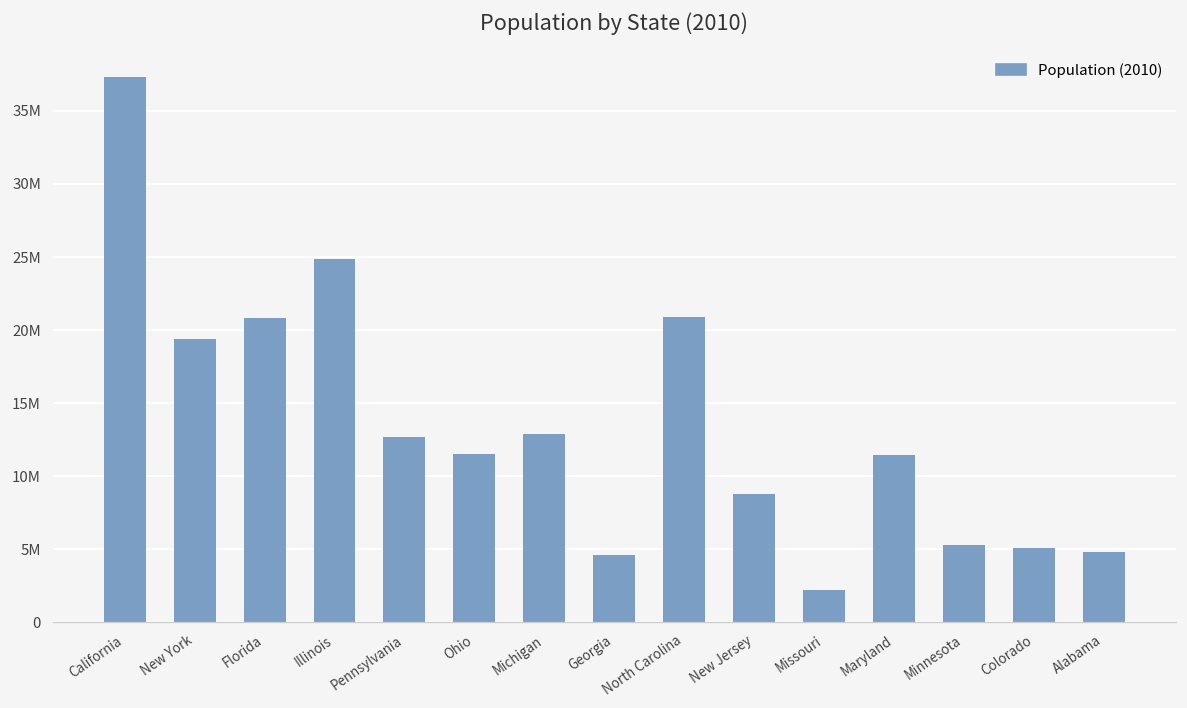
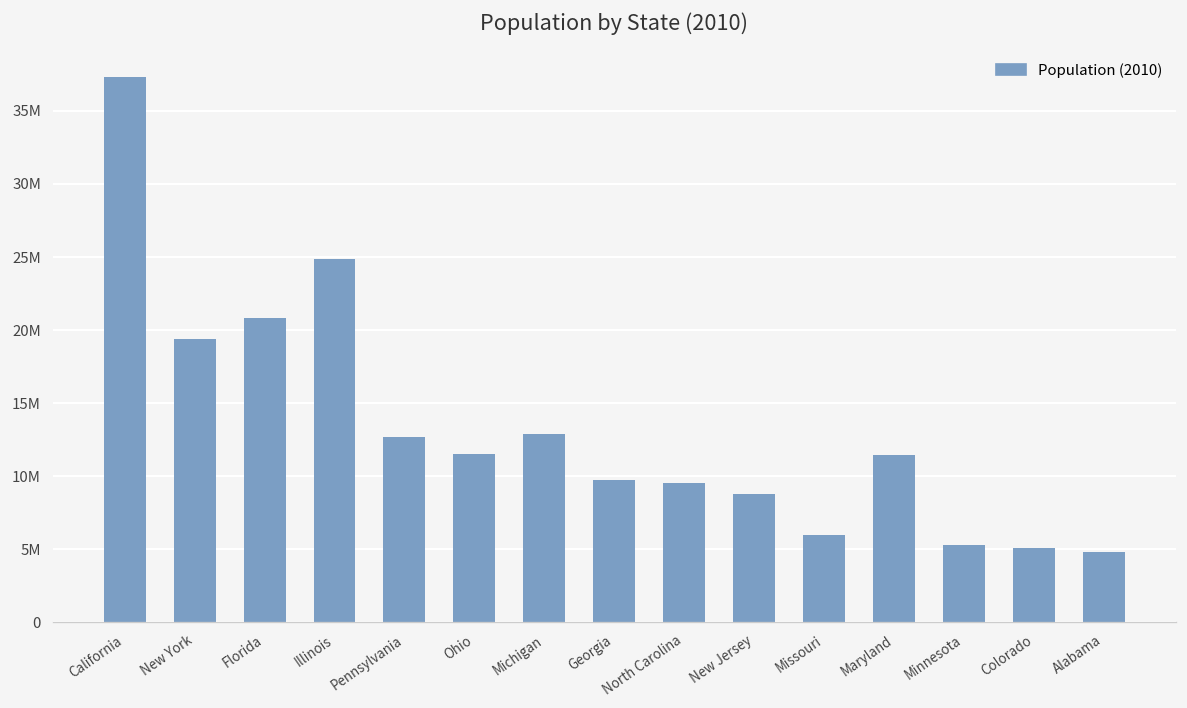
Georgia: 4600000 -> 9700000
North Carolina: 20900000 -> 9600000
Missouri: 2200000 -> 6000000
